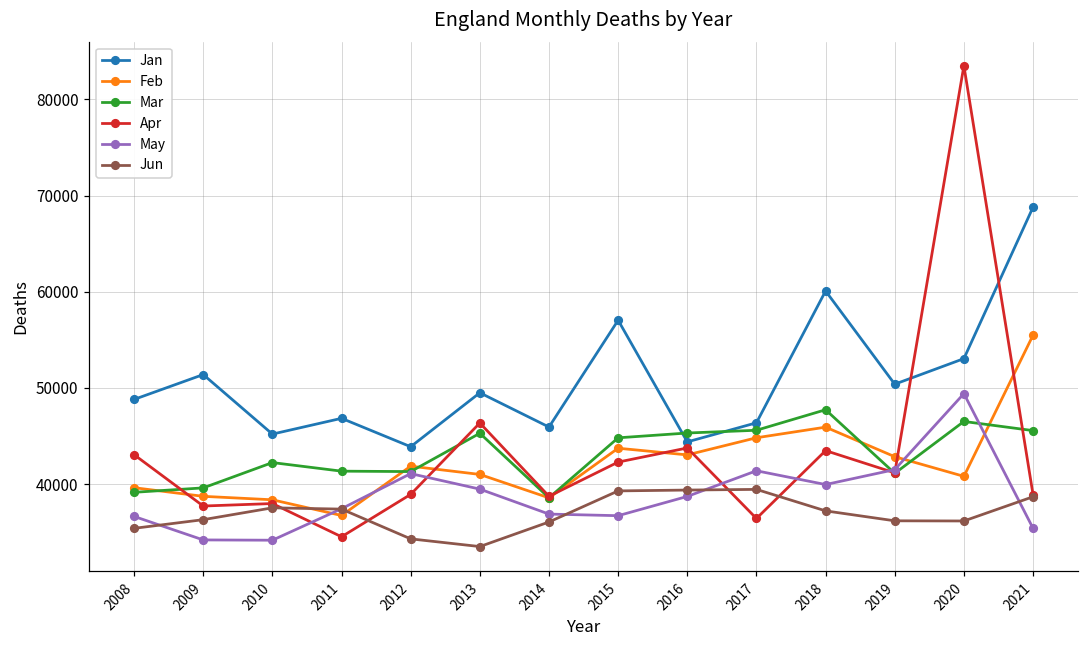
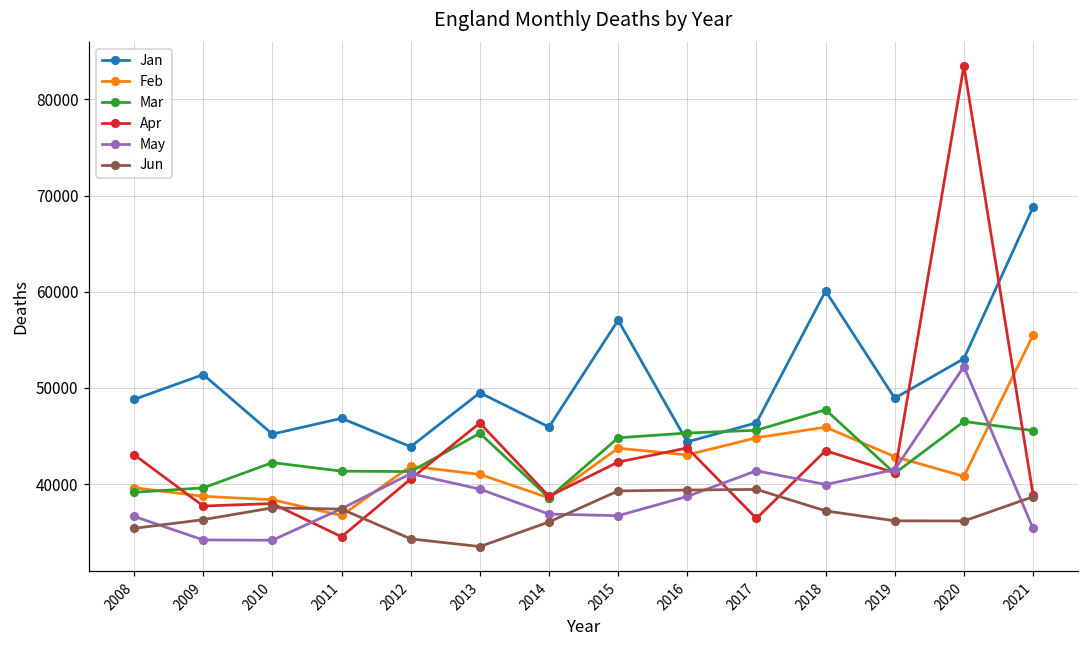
Apr, 2012: 39000 -> 41000
Jan, 2019: 50000 -> 49000
May, 2020: 49000 -> 52000
